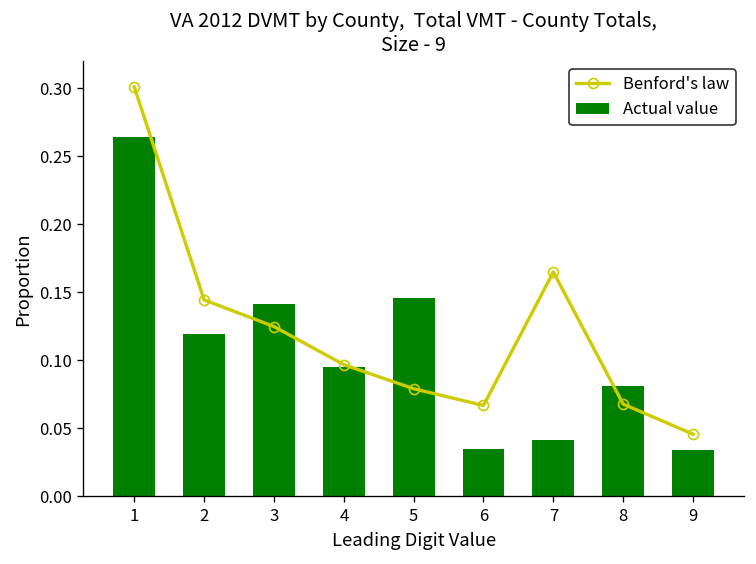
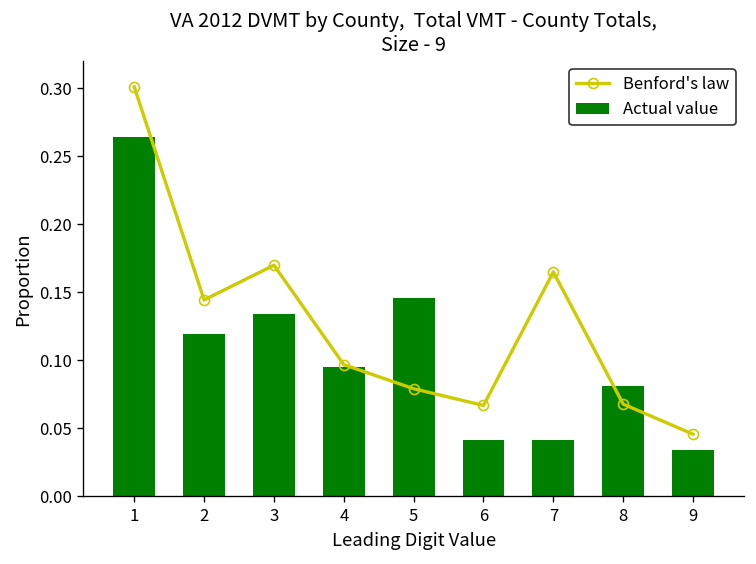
Benford's law, 3: 0.125 -> 0.170
Actual value, 3: 0.142 -> 0.134
Actual value, 6: 0.035 -> 0.042
